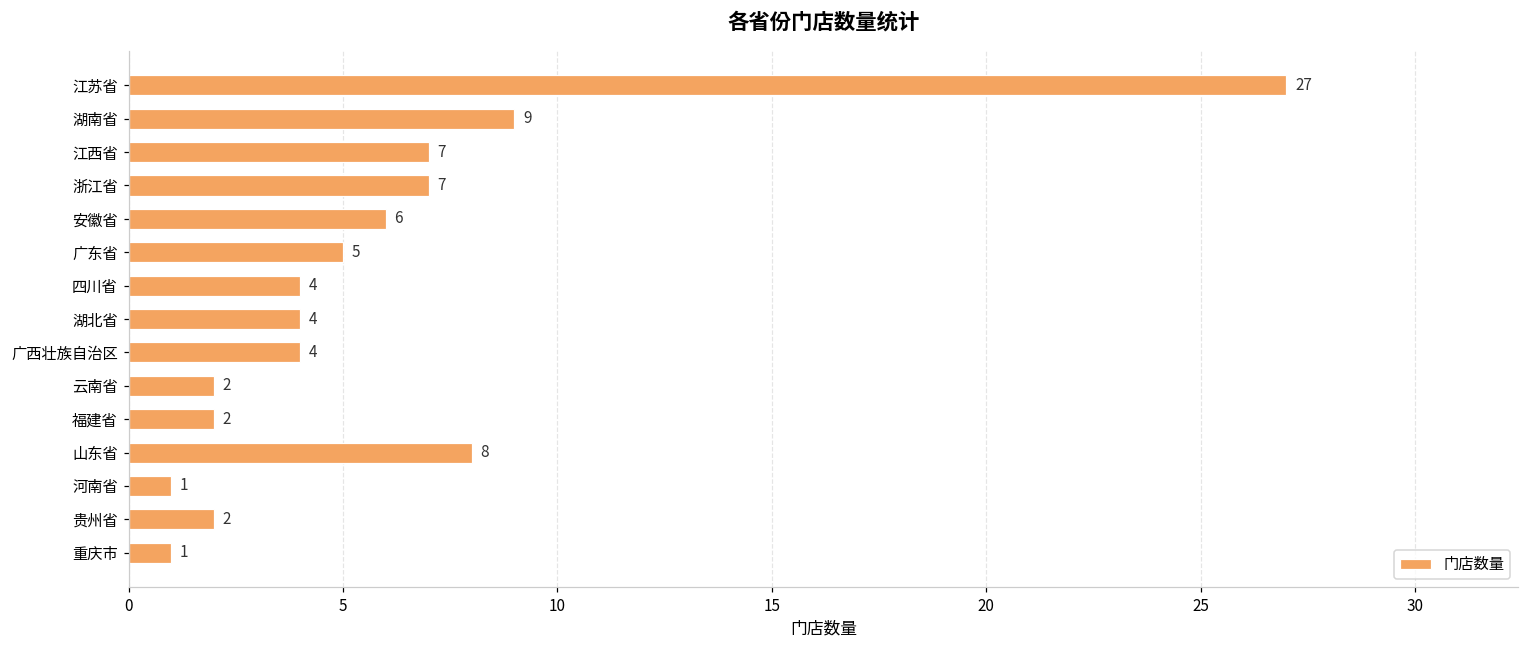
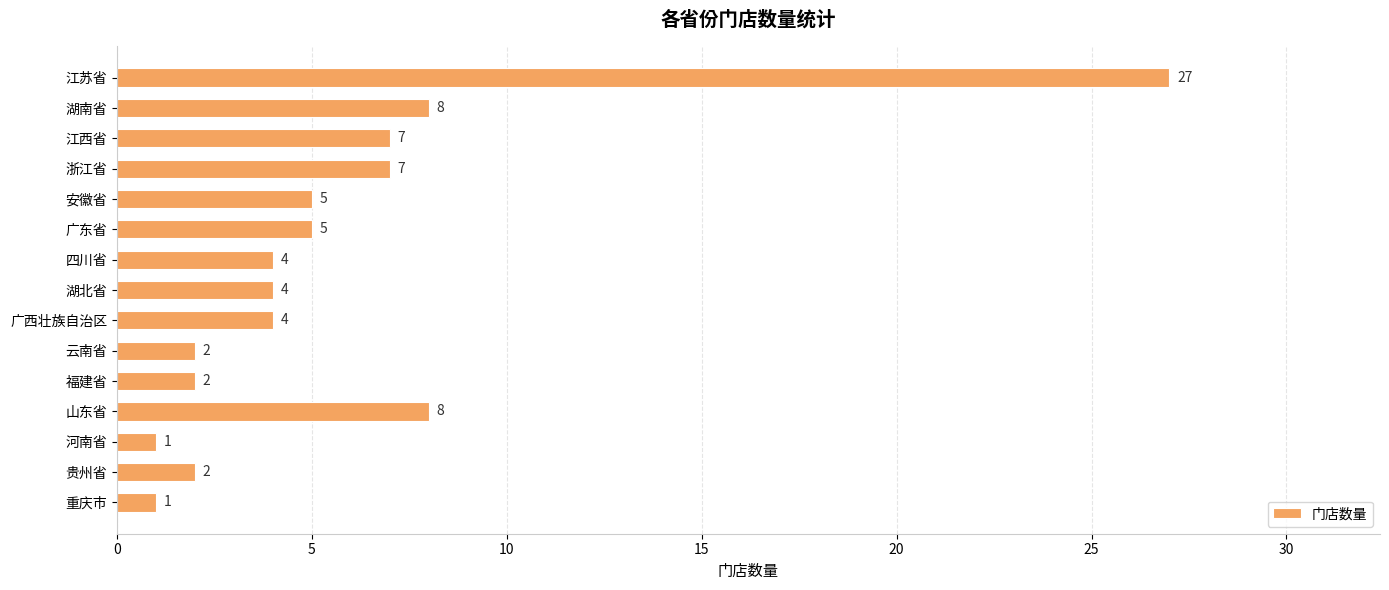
湖南省: 9 -> 8
安徽省: 6 -> 5
